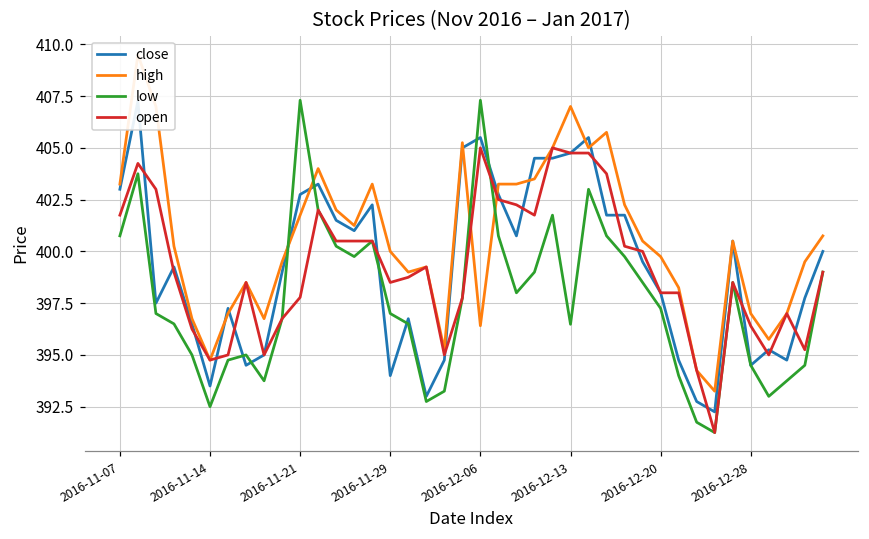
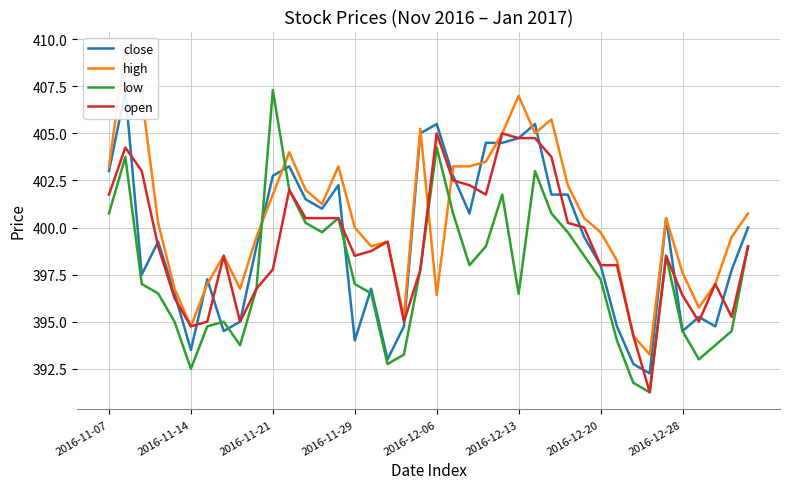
low, 2016-12-06: 407.3 -> 404.3
high, 2016-12-28: 397.0 -> 397.6
